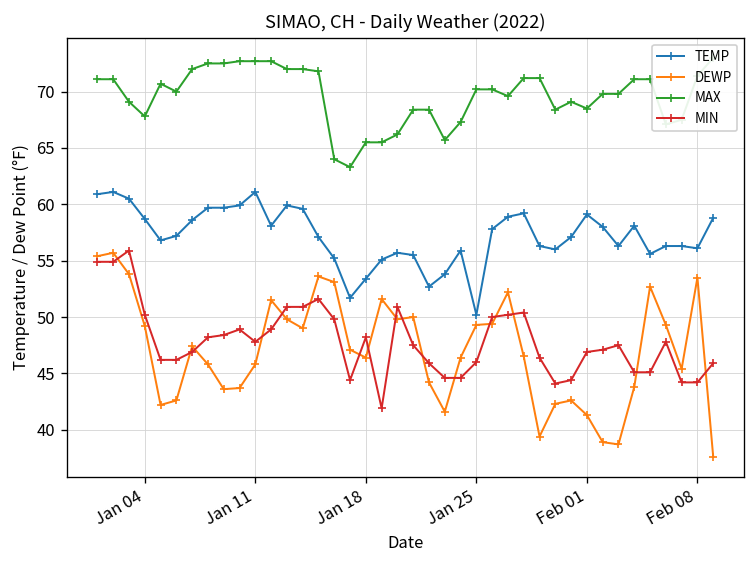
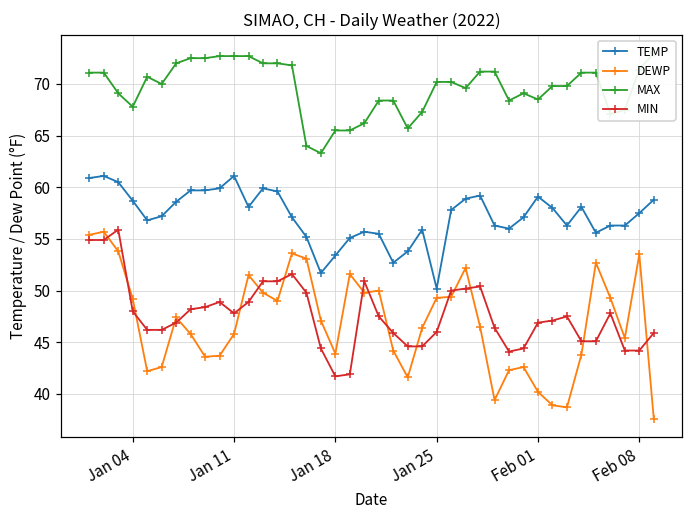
MIN, Jan 04: 50 -> 48
DEWP, Jan 18: 46 -> 44
MIN, Jan 18: 48 -> 42
DEWP, Feb 01: 41 -> 40
TEMP, Feb 08: 56 -> 58
